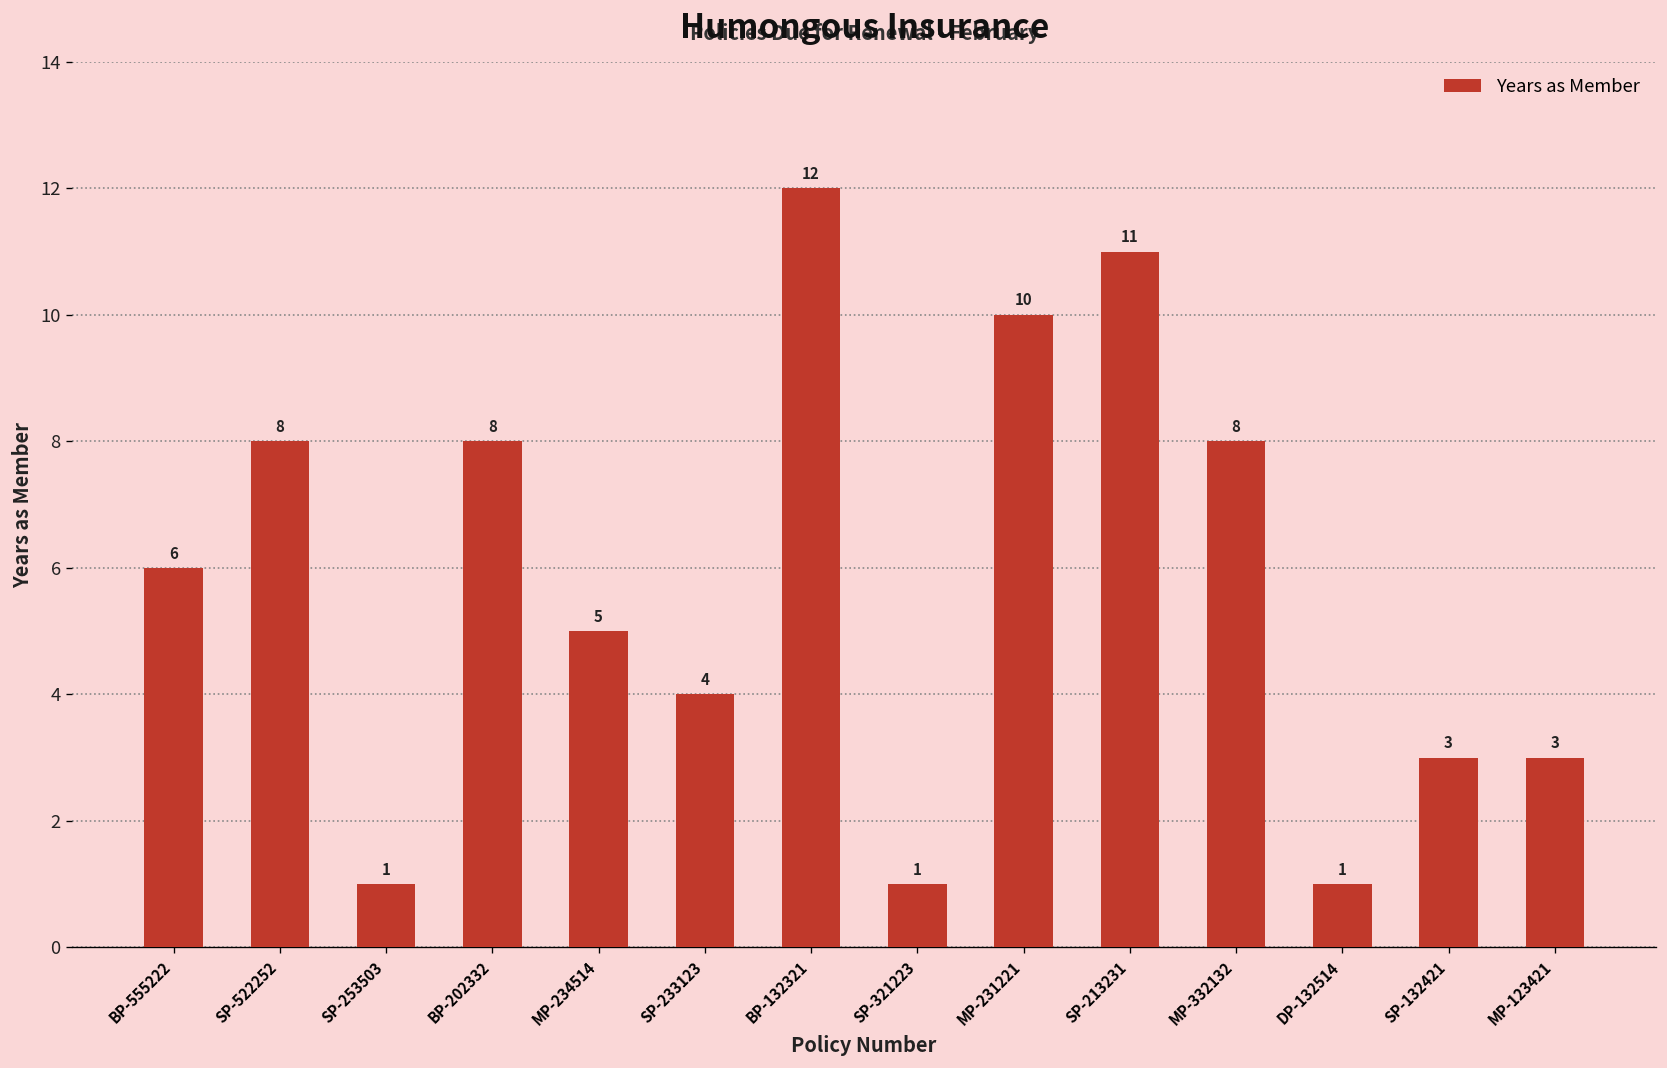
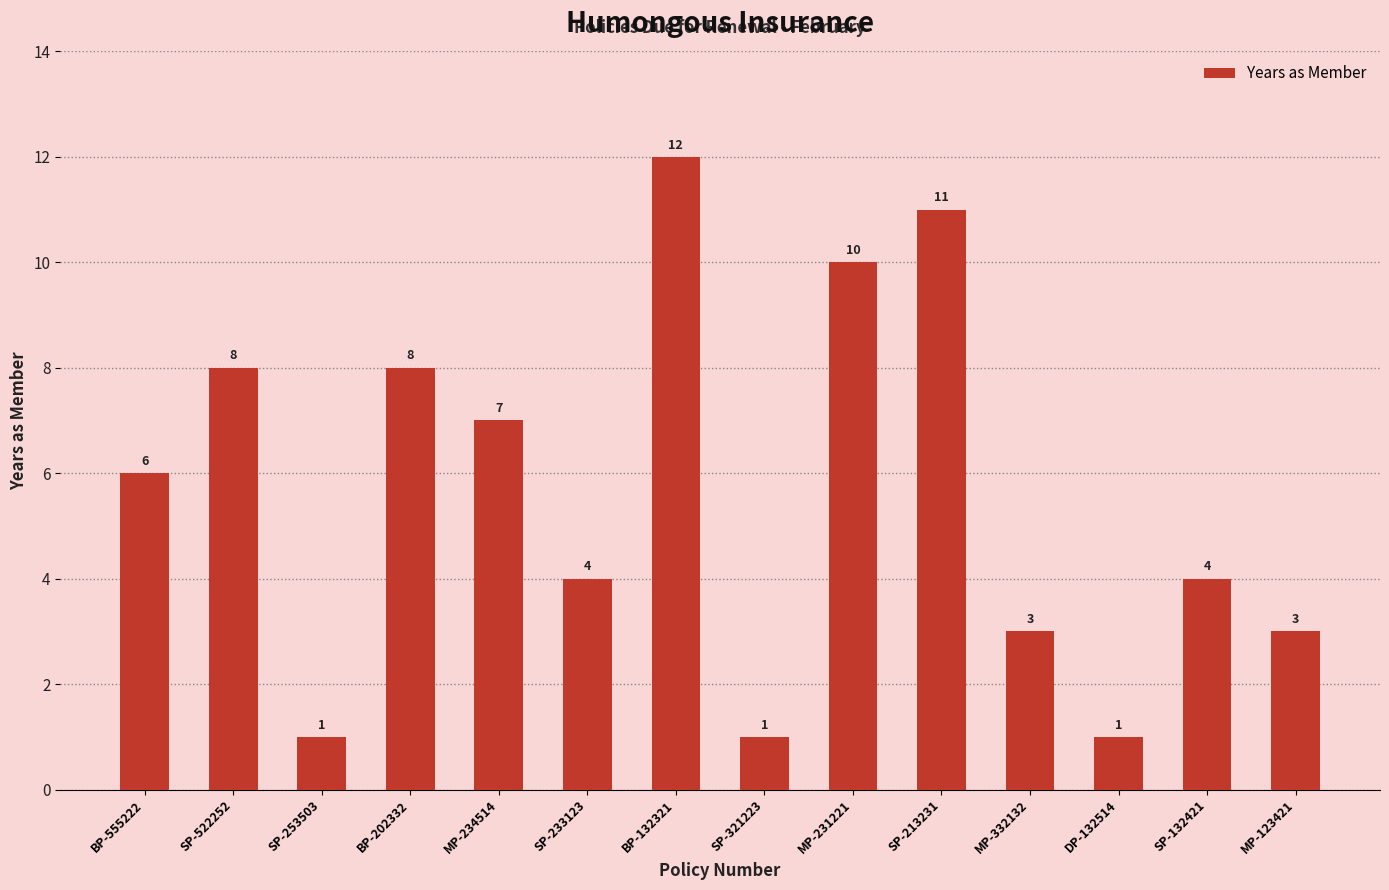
MP-234514: 5 -> 7
MP-332132: 8 -> 3
SP-132421: 3 -> 4
